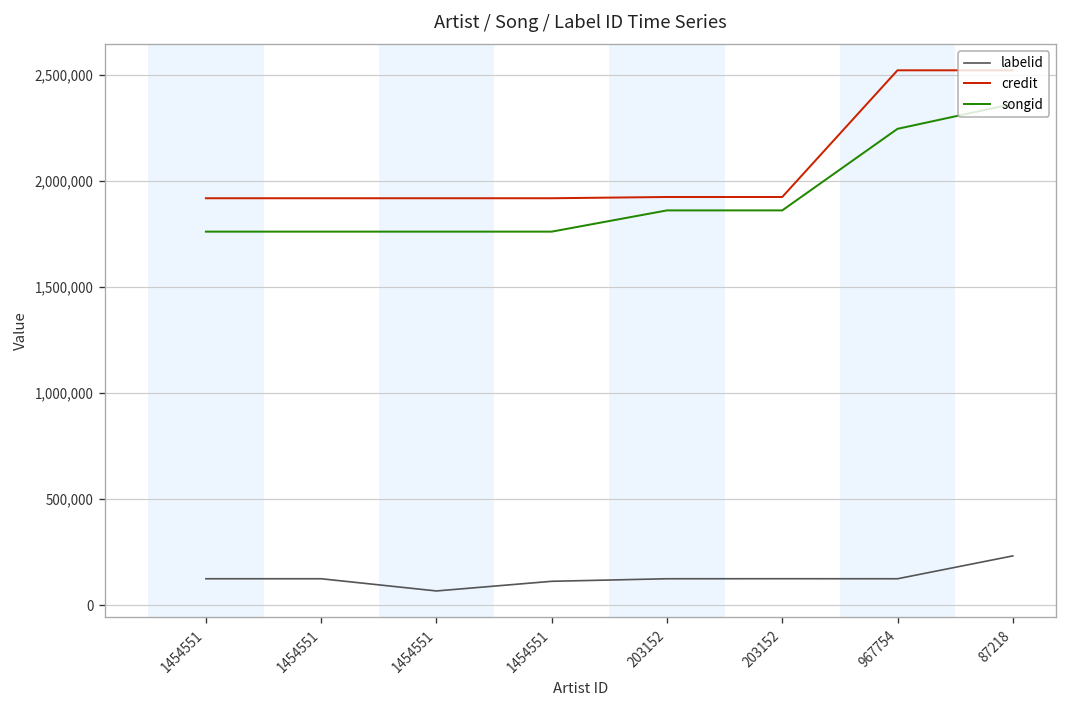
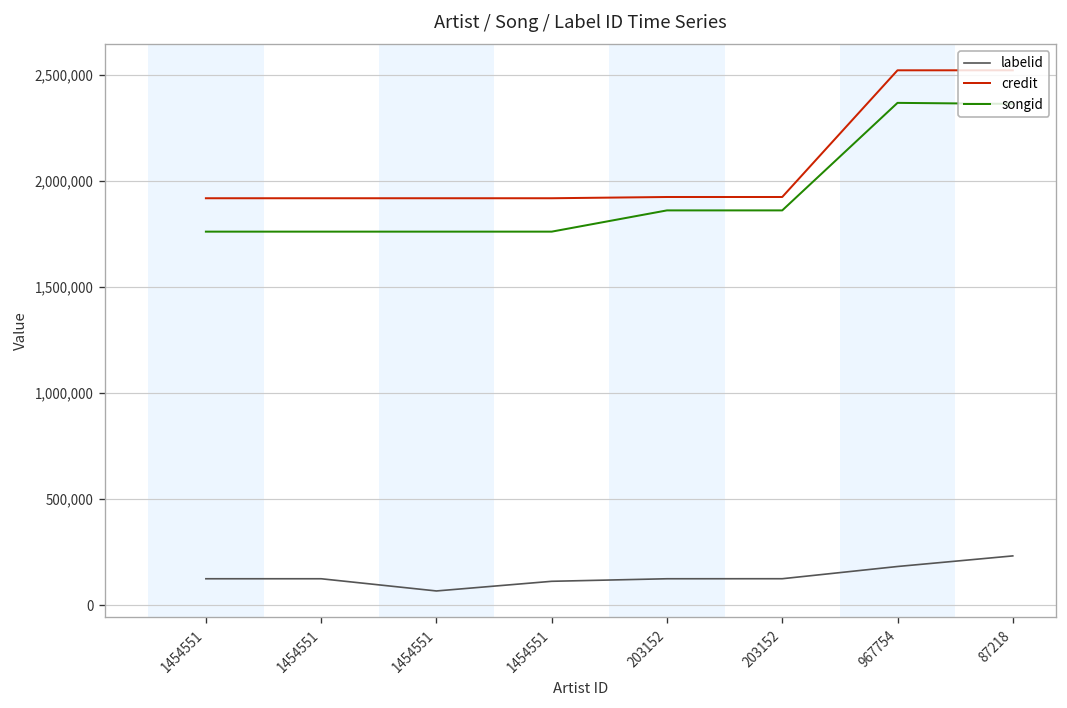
labelid, 967754: 120,000 -> 180,000
songid, 967754: 2,250,000 -> 2,370,000
